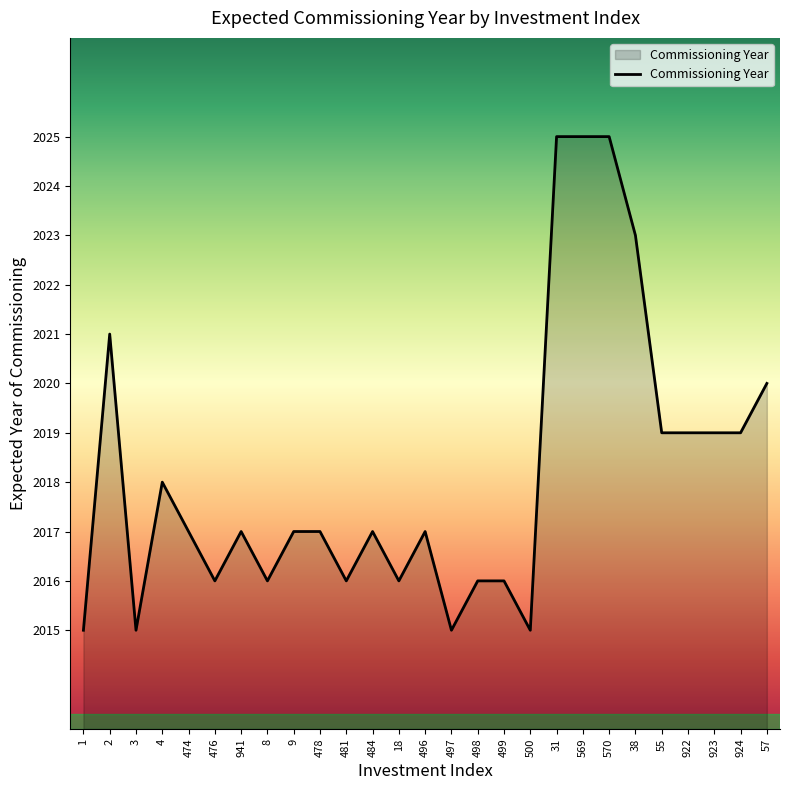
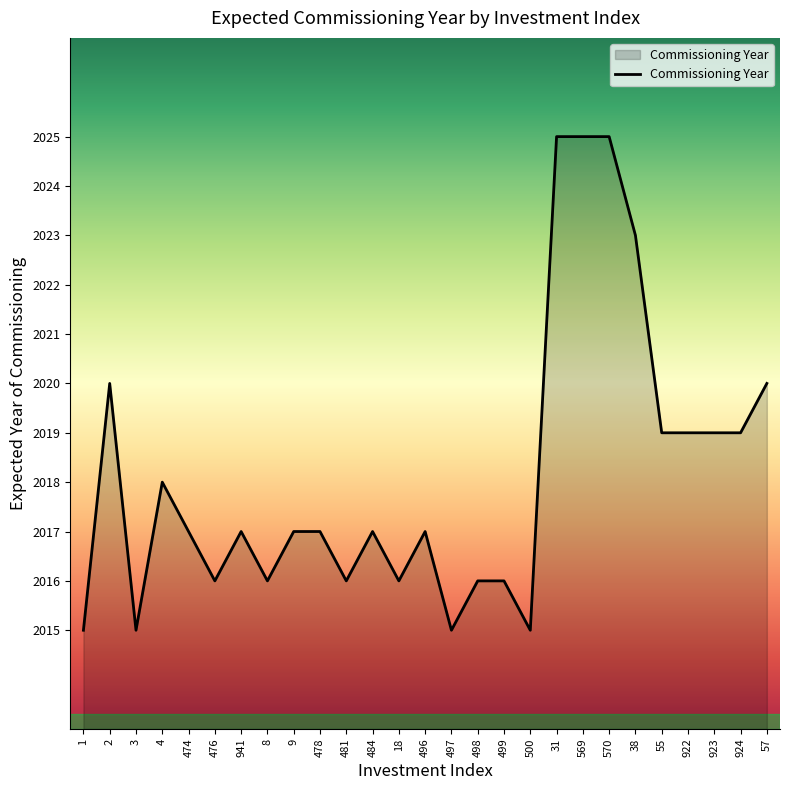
2: 2021 -> 2020
